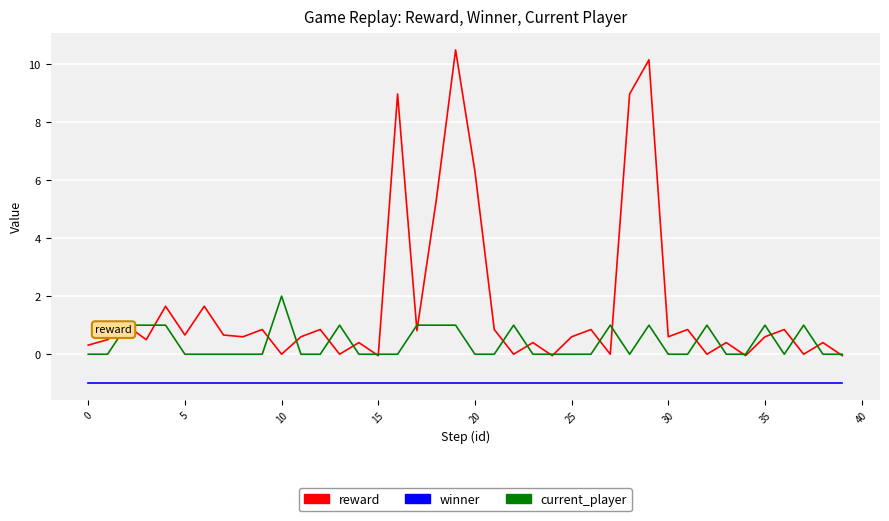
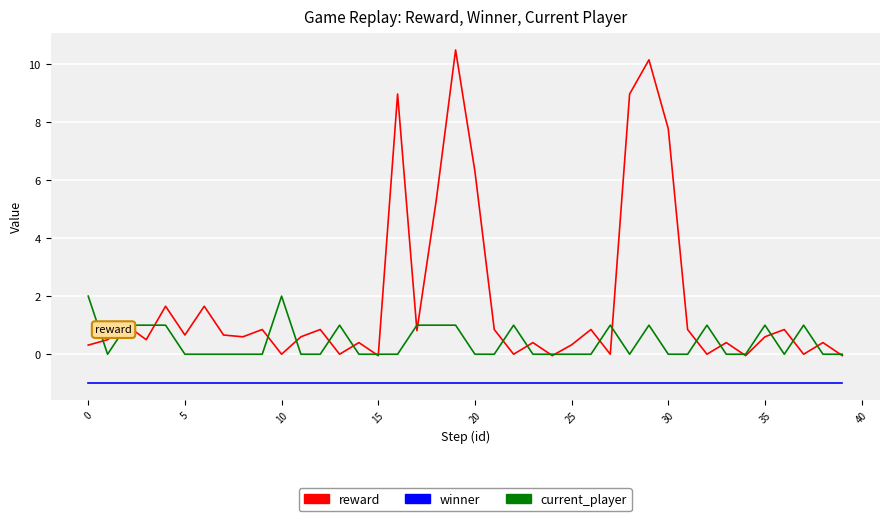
current_player, 0: 0 -> 2
reward, 25: 0.6 -> 0.3
reward, 30: 0.6 -> 7.8
